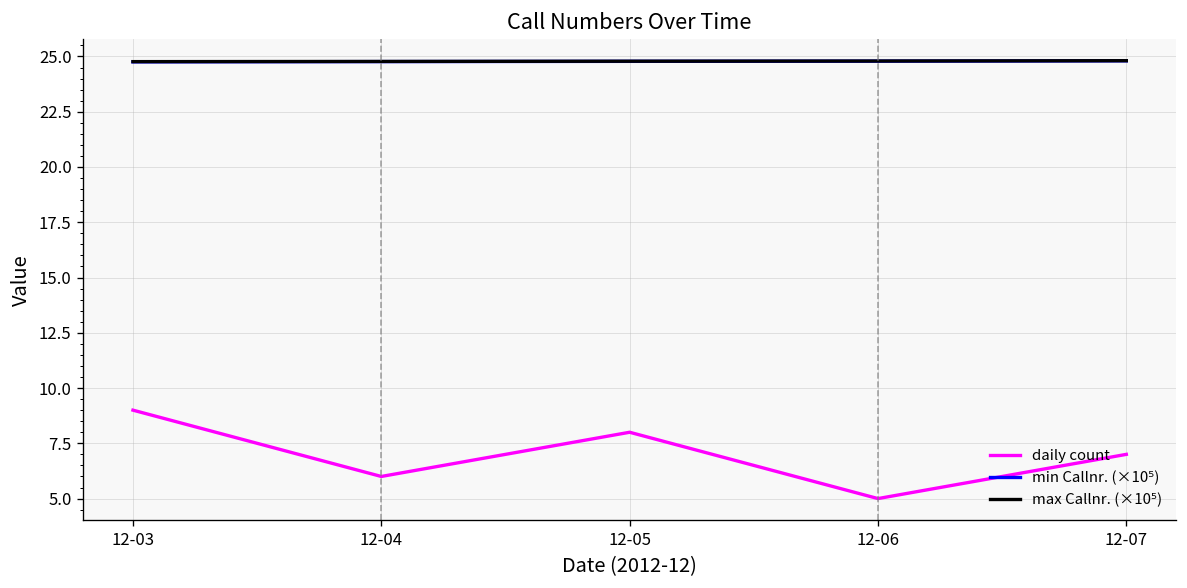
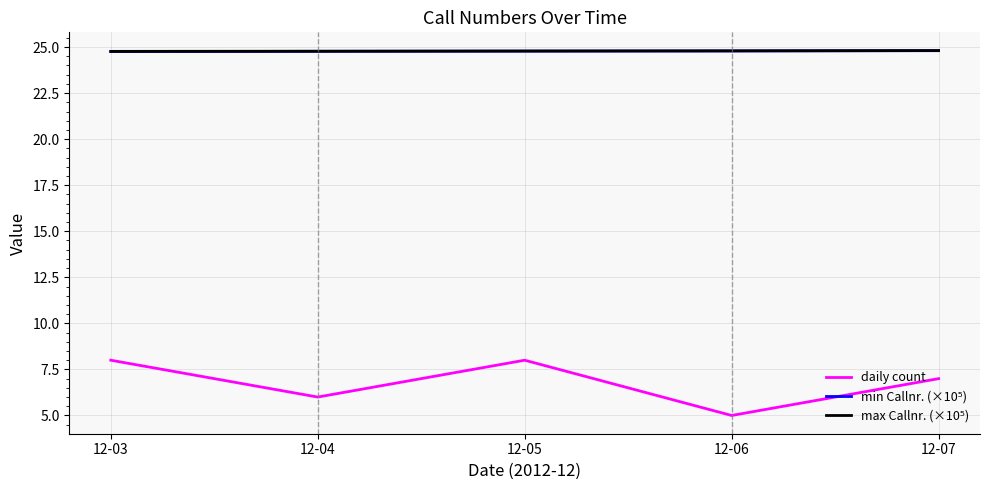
daily count, 12-03: 9 -> 8
